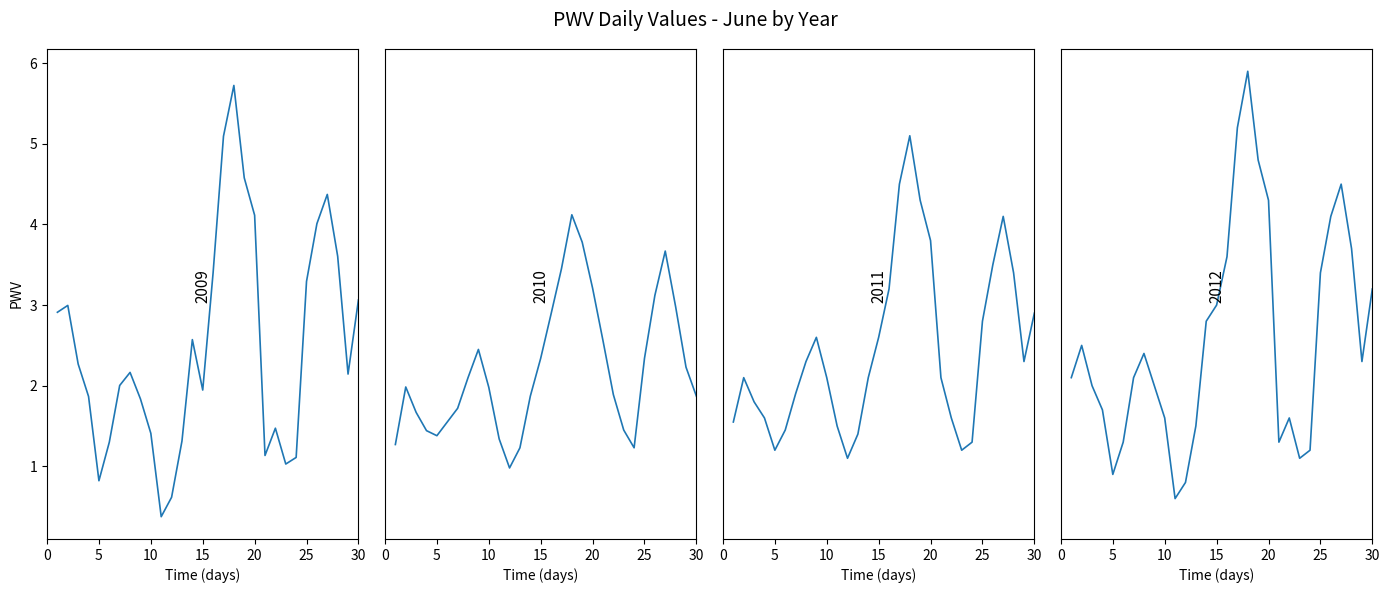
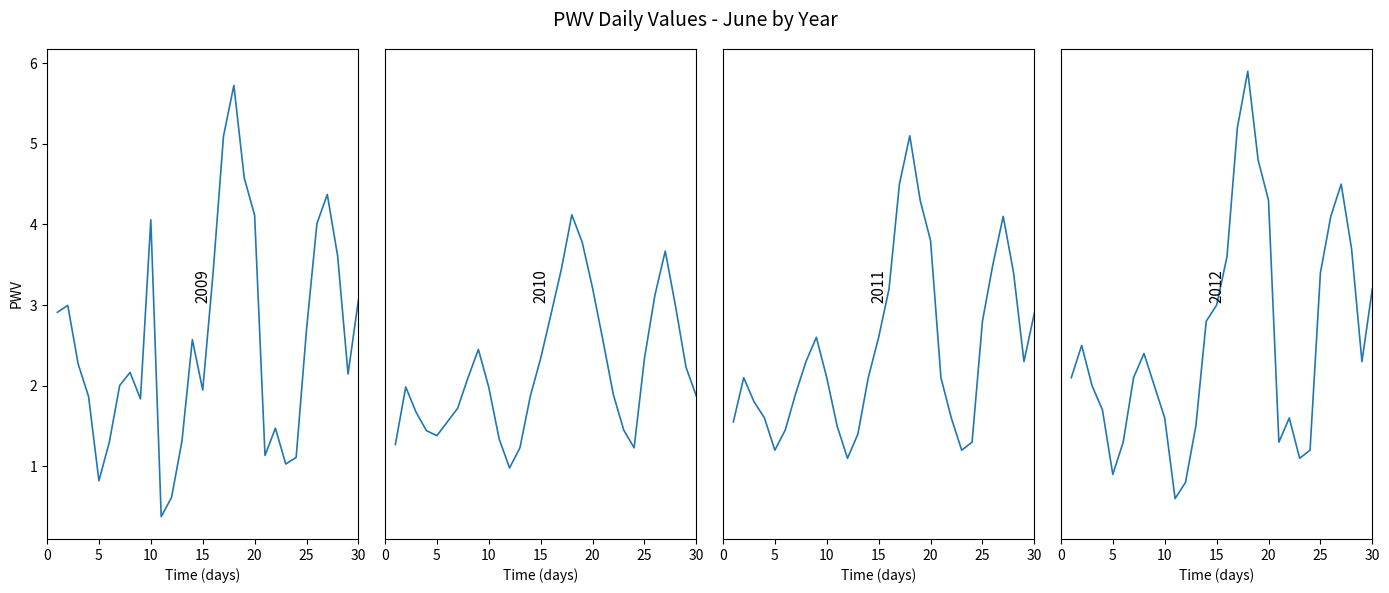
2009, 10: 1.4 -> 4.1
2009, 25: 3.3 -> 2.7
